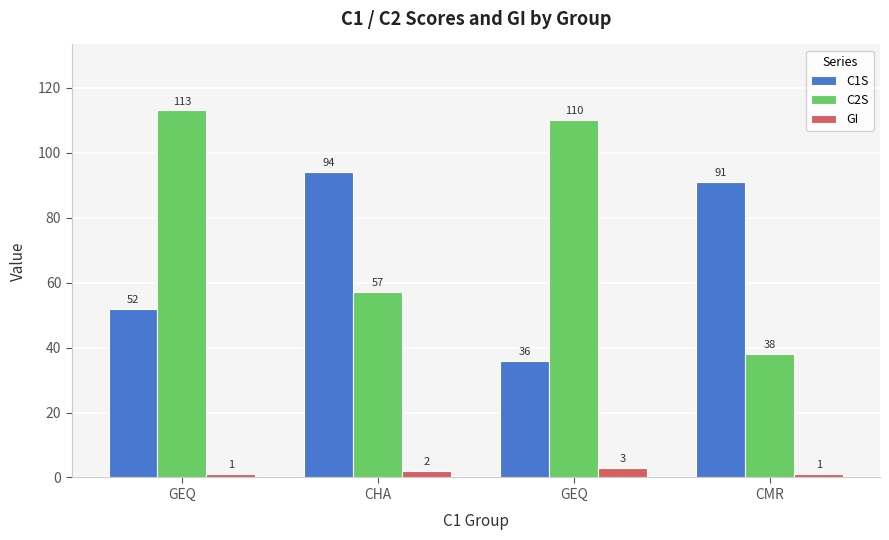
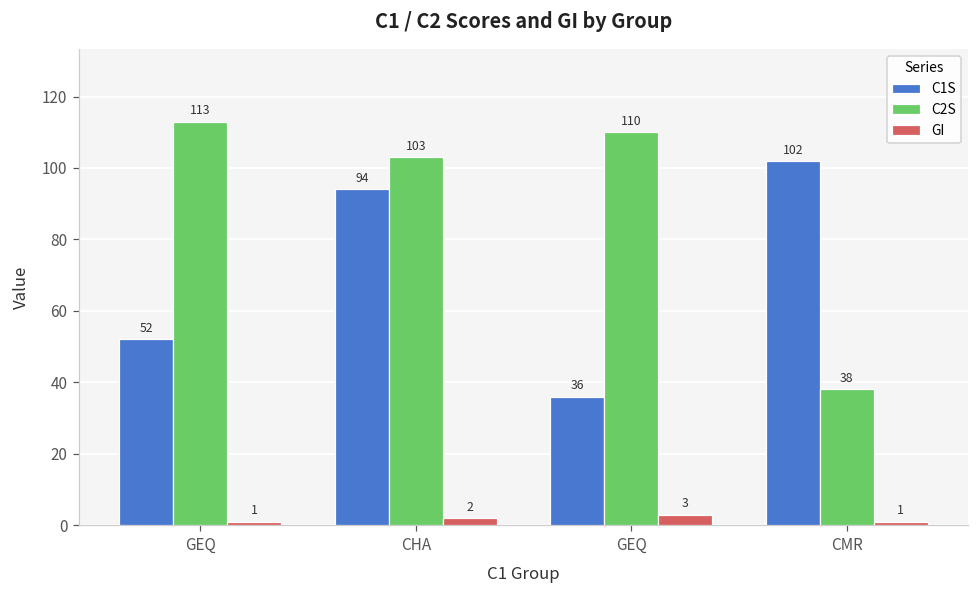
C2S, CHA: 57 -> 103
C1S, CMR: 91 -> 102
